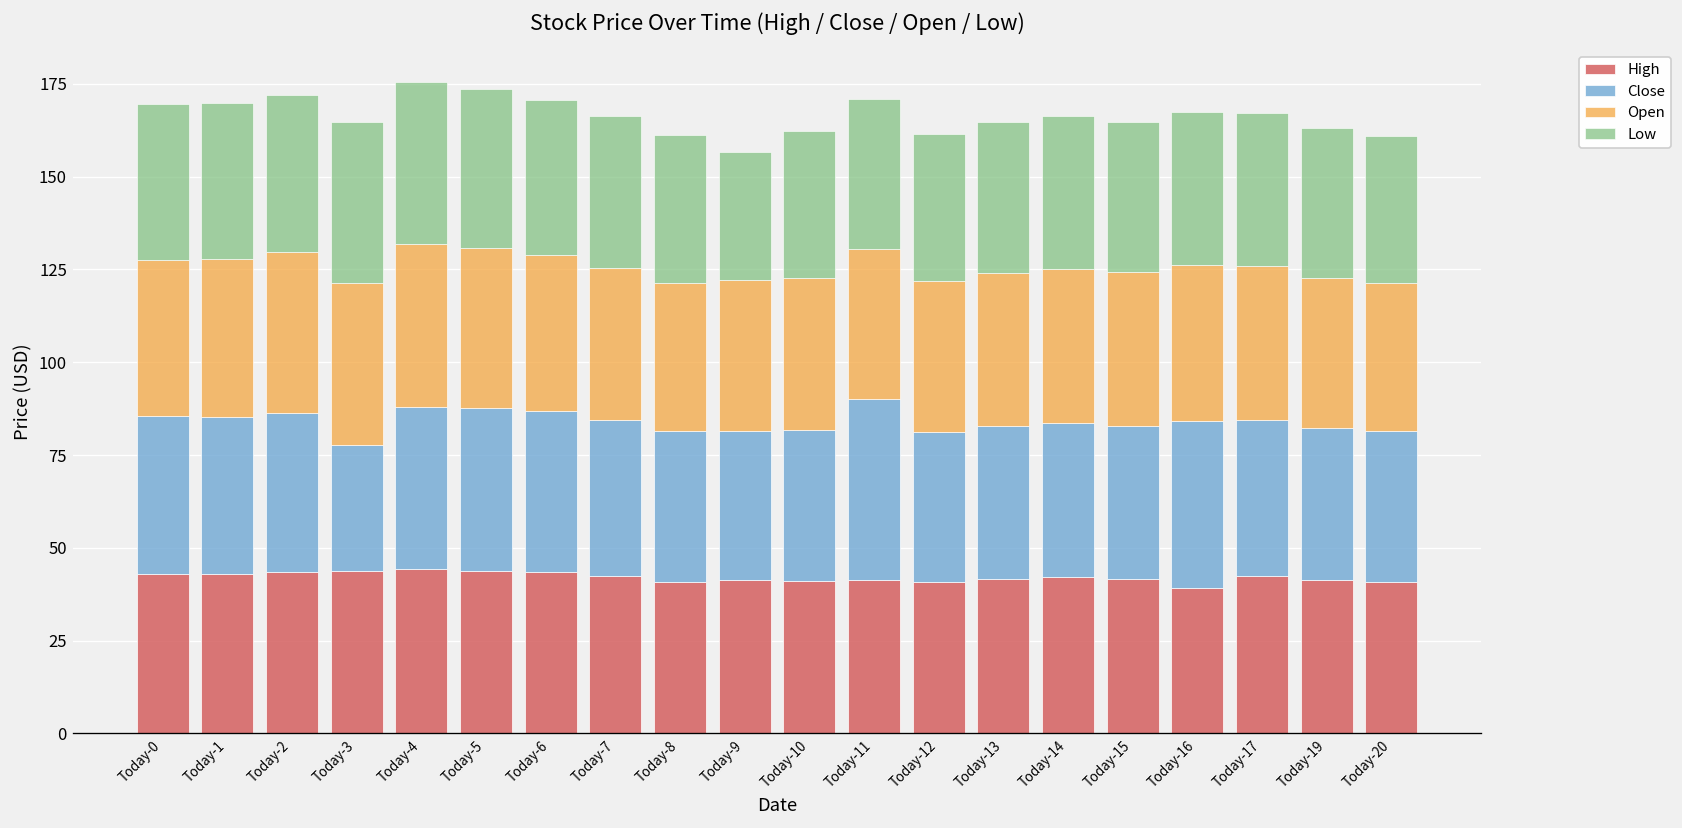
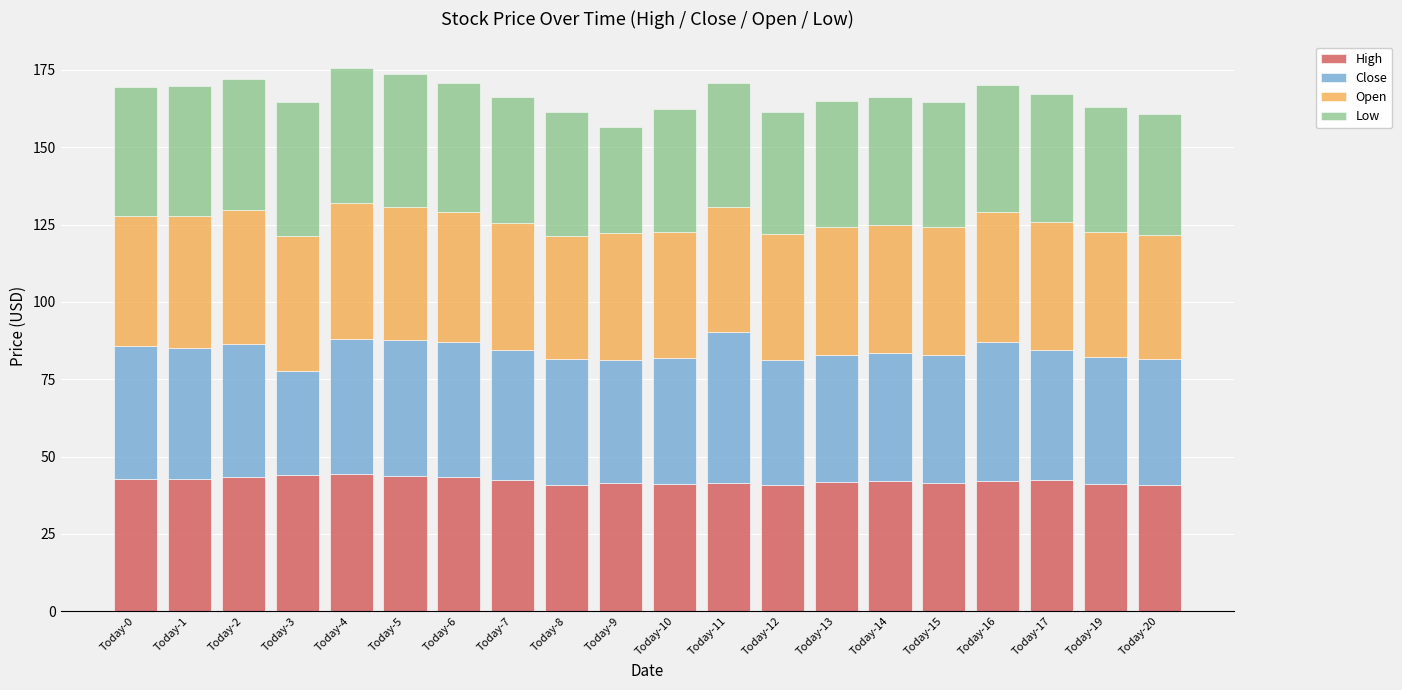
High, Today-16: 39 -> 42
